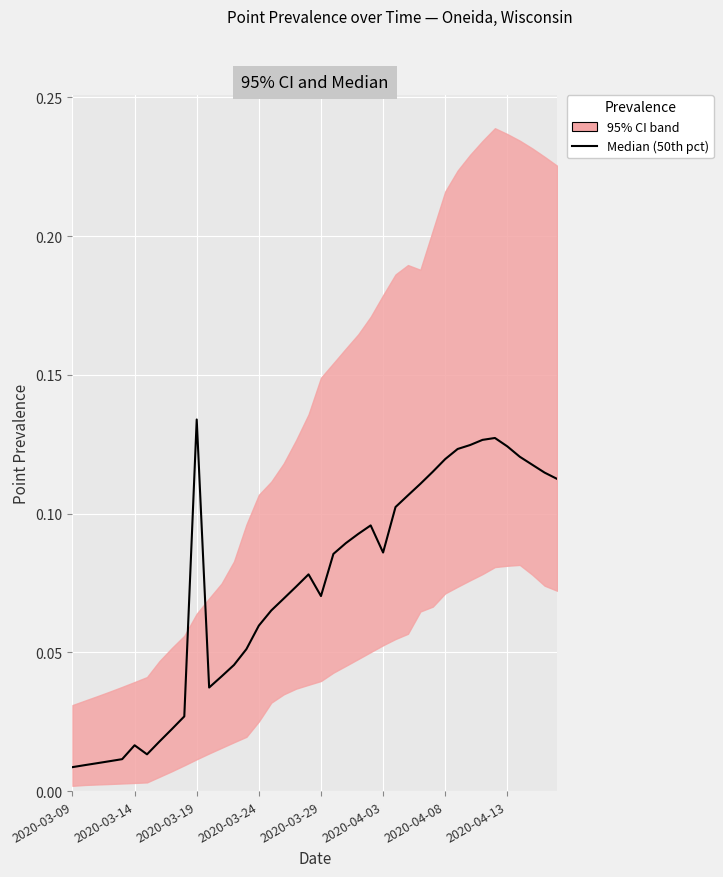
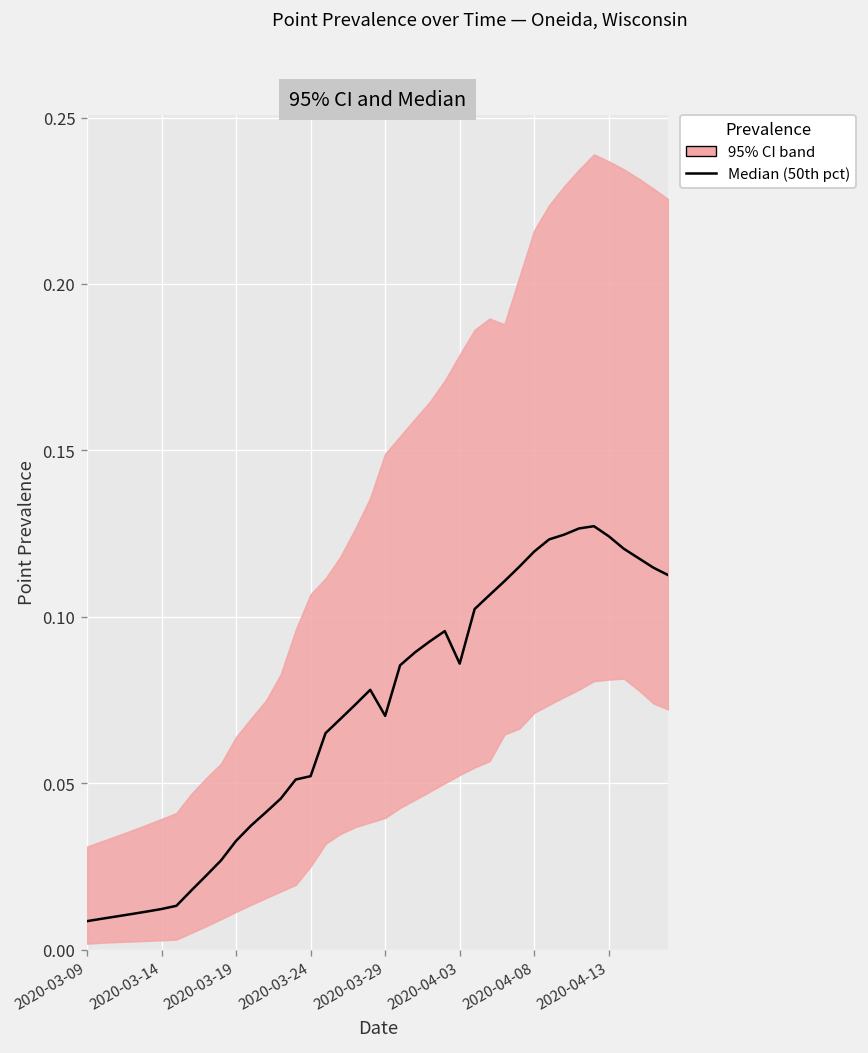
Median (50th pct), 2020-03-14: 0.017 -> 0.012
Median (50th pct), 2020-03-19: 0.134 -> 0.033
Median (50th pct), 2020-03-24: 0.060 -> 0.052
